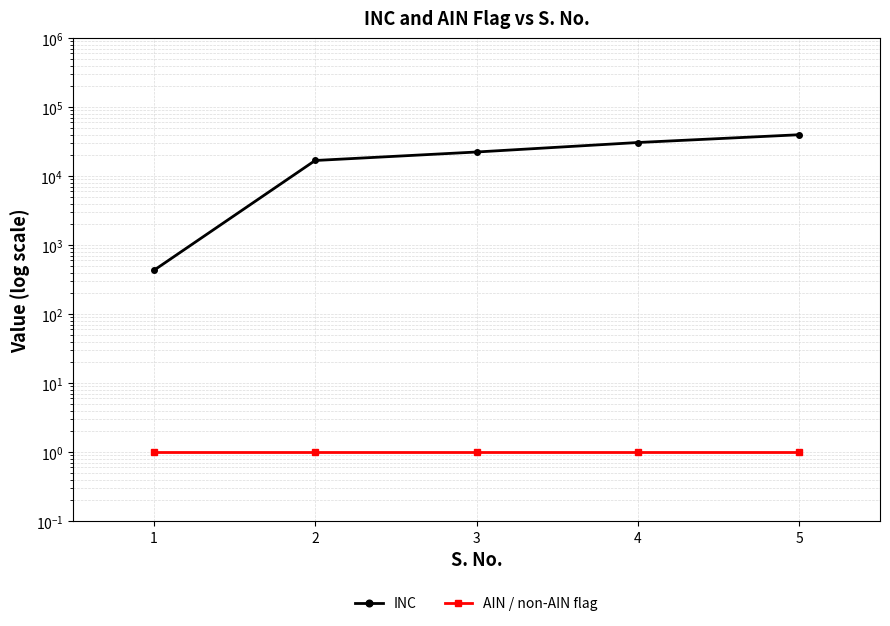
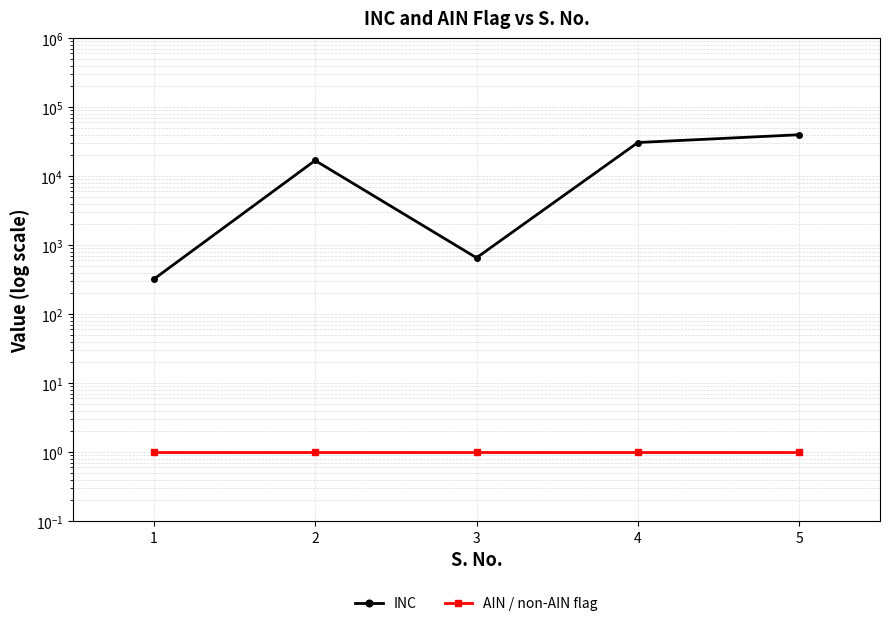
INC, 1: 400 -> 300
INC, 3: 22000 -> 700
